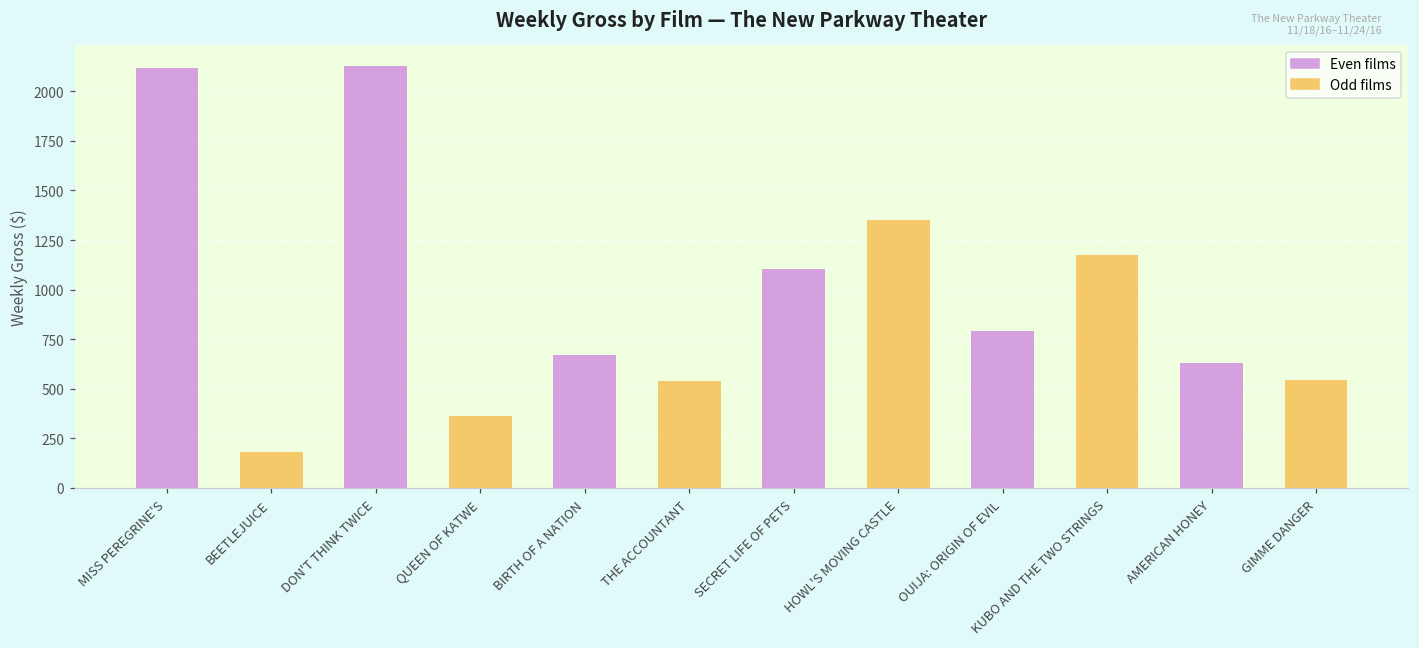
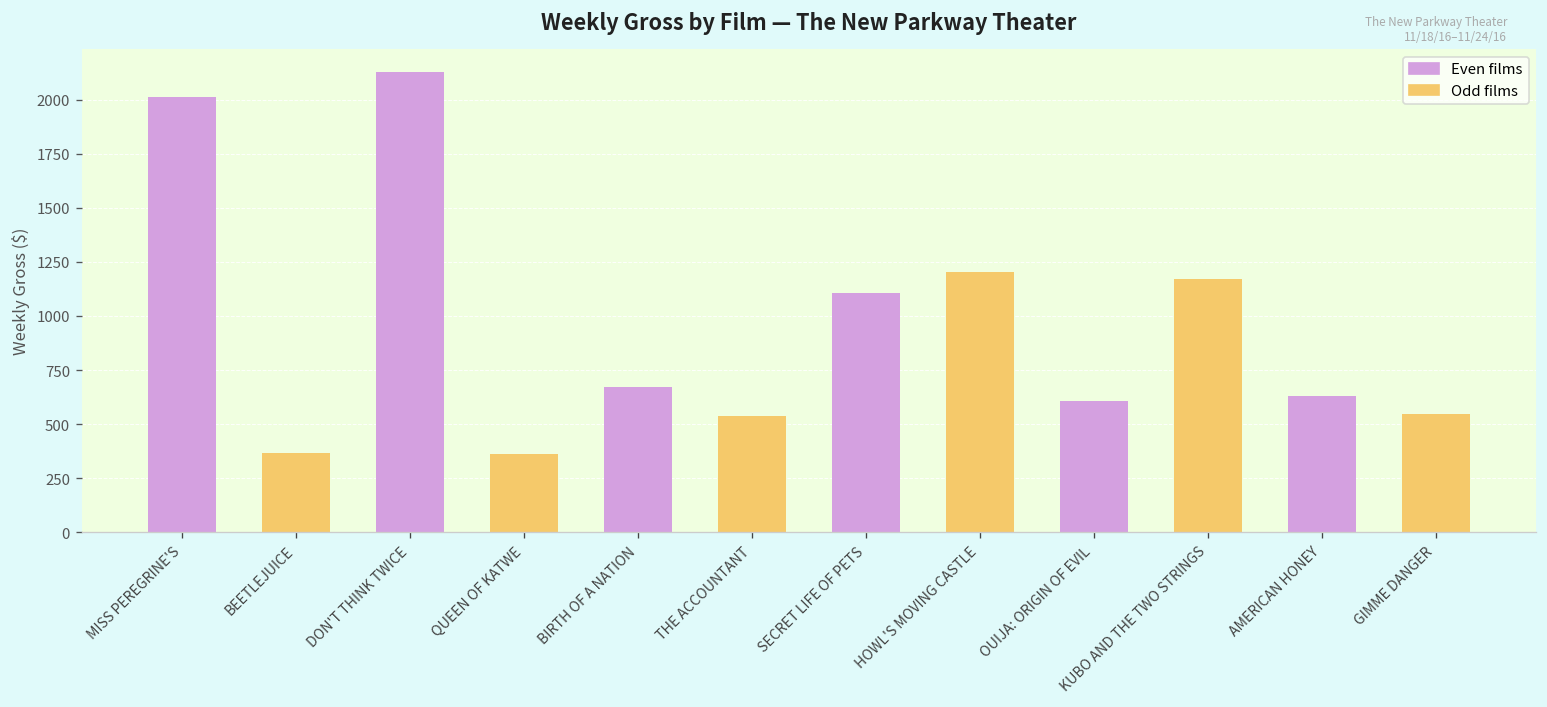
MISS PEREGRINE'S: 2120 -> 2010
BEETLEJUICE: 180 -> 370
HOWL'S MOVING CASTLE: 1350 -> 1200
OUIJA: ORIGIN OF EVIL: 790 -> 610
